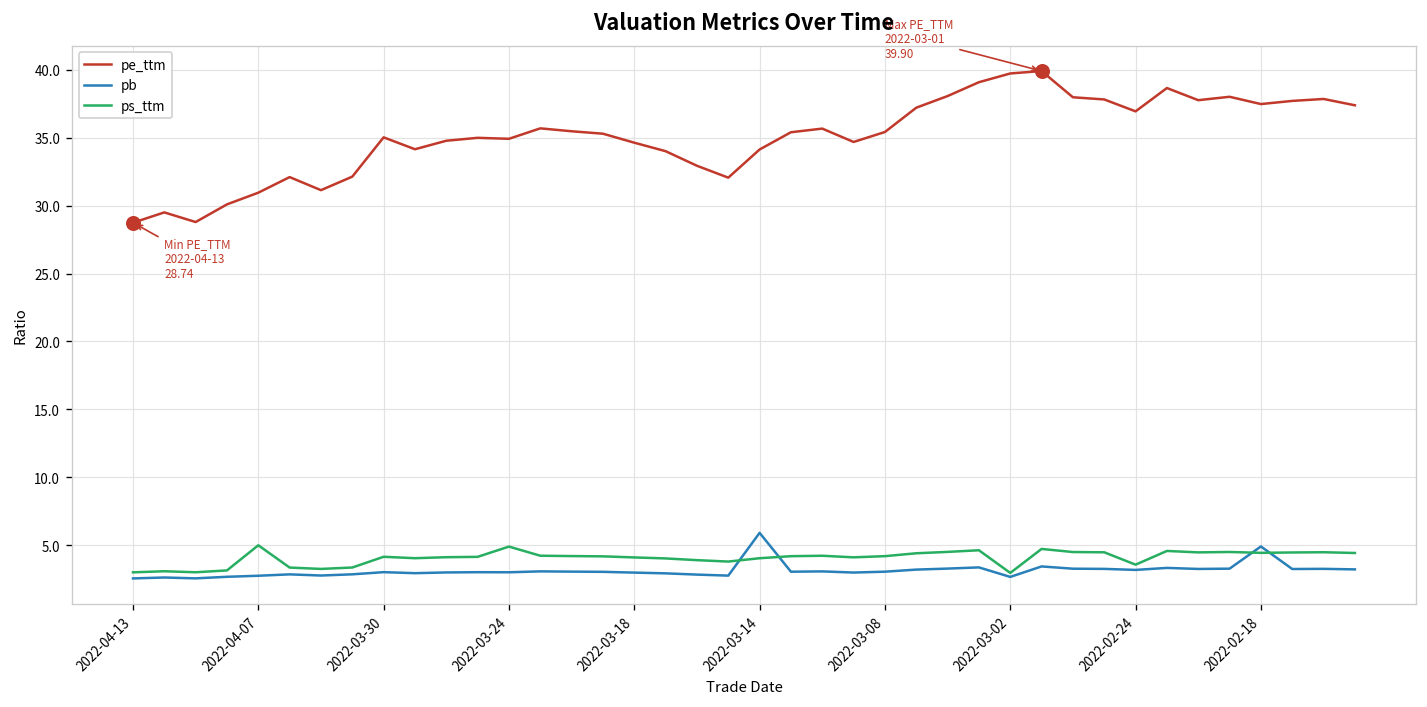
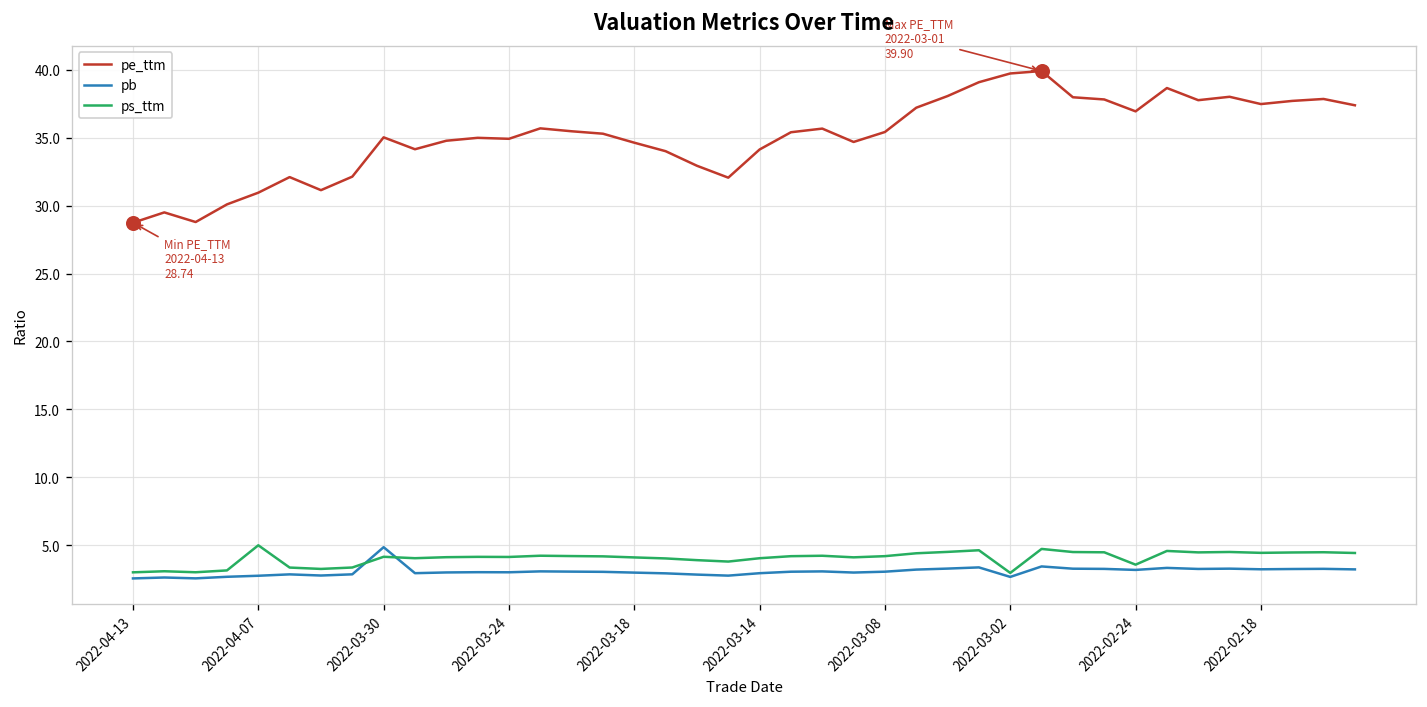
pb, 2022-03-30: 3.0 -> 4.9
ps_ttm, 2022-03-24: 4.9 -> 4.1
pb, 2022-03-14: 5.9 -> 2.9
pb, 2022-02-18: 4.9 -> 3.2
